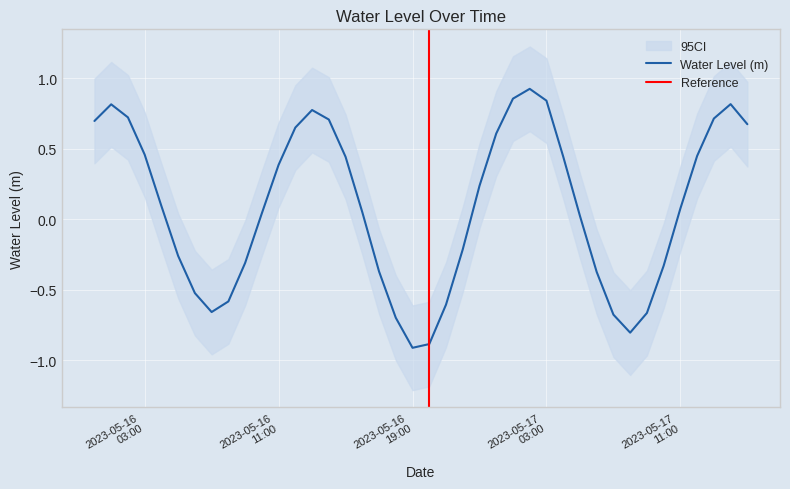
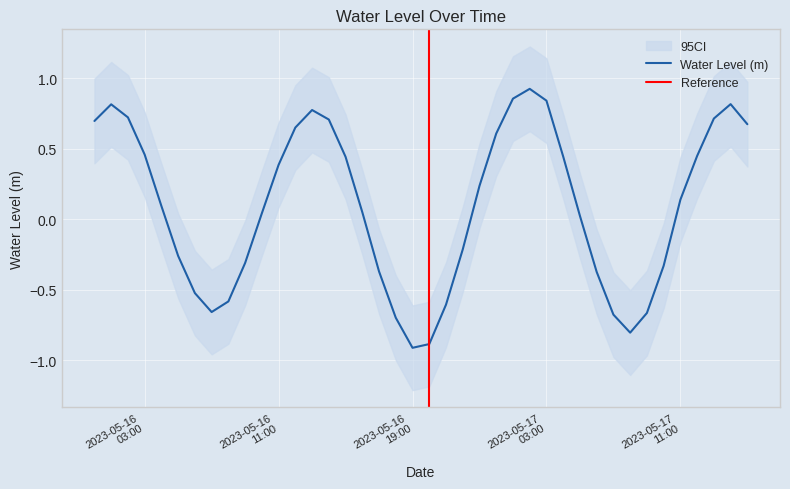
Water Level (m), 2023-05-17 11:00: 0.08 -> 0.14
